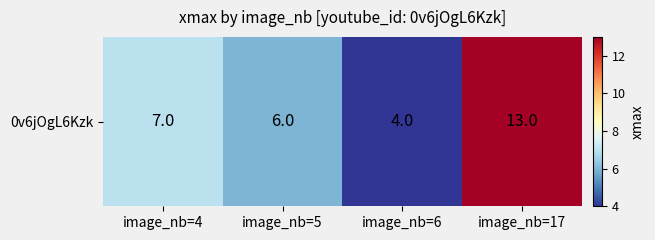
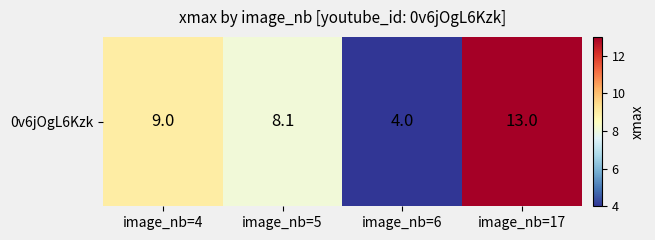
0v6jOgL6Kzk, image_nb=4: 7.0 -> 9.0
0v6jOgL6Kzk, image_nb=5: 6.0 -> 8.1
